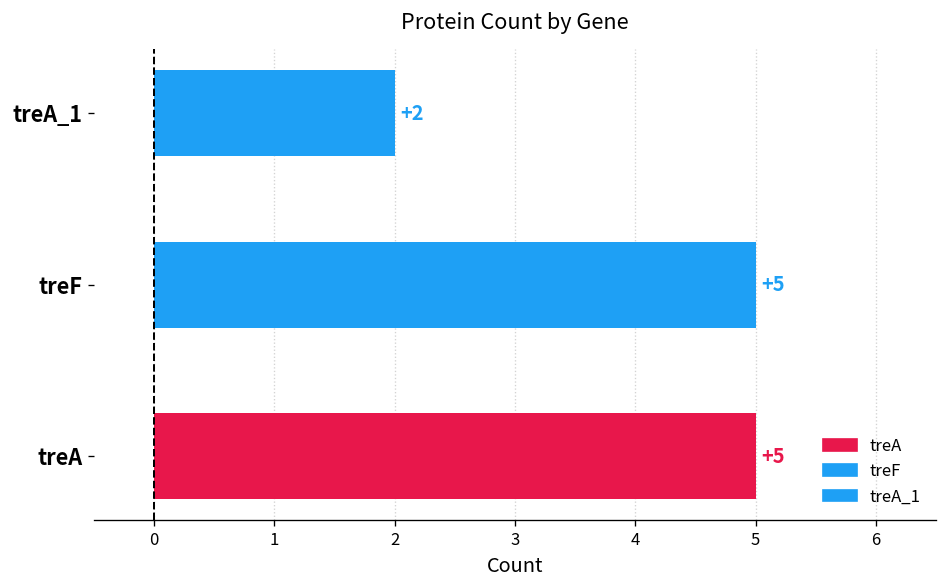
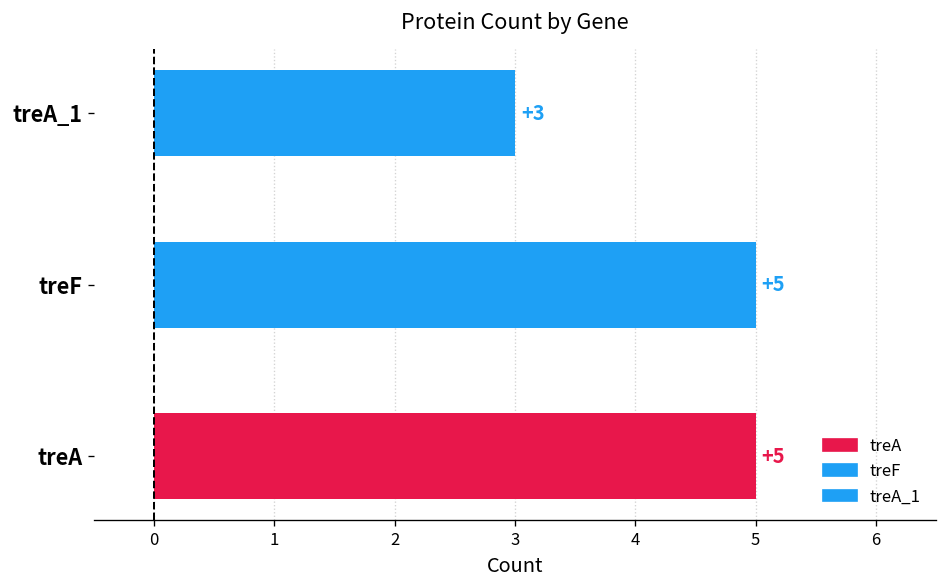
treA_1: +2 -> +3
